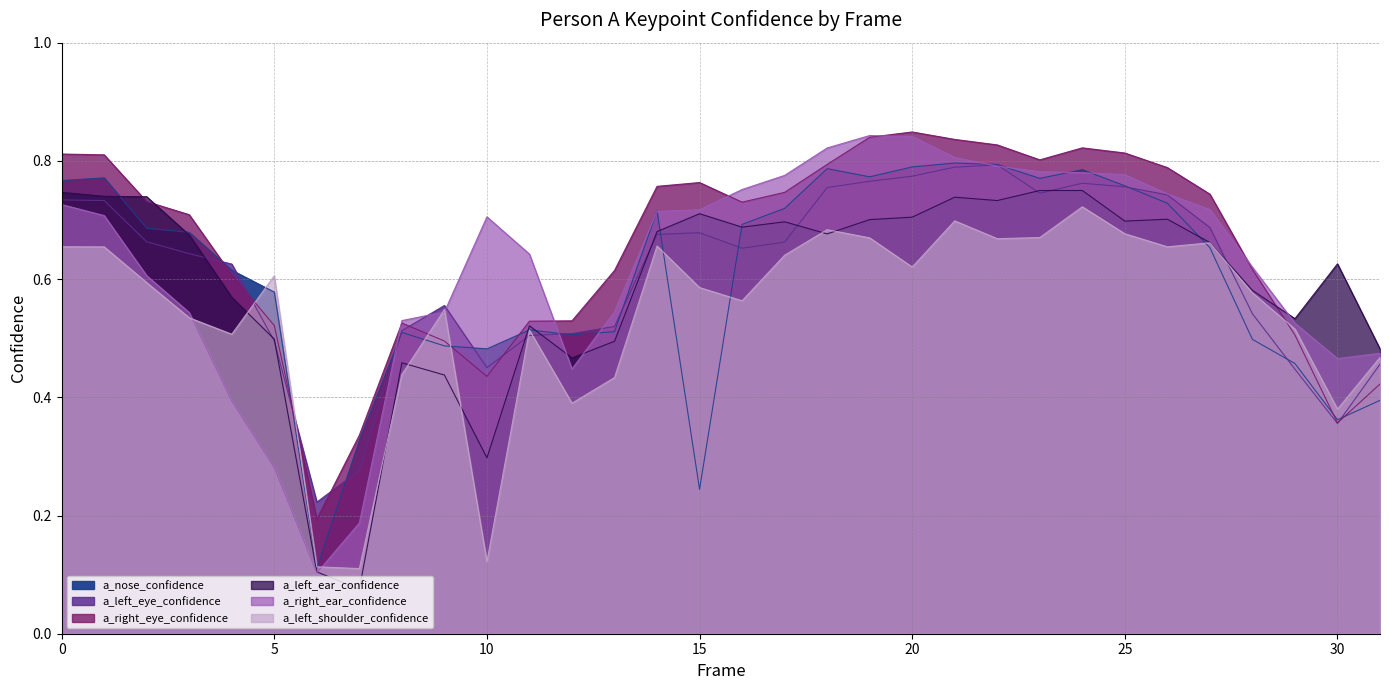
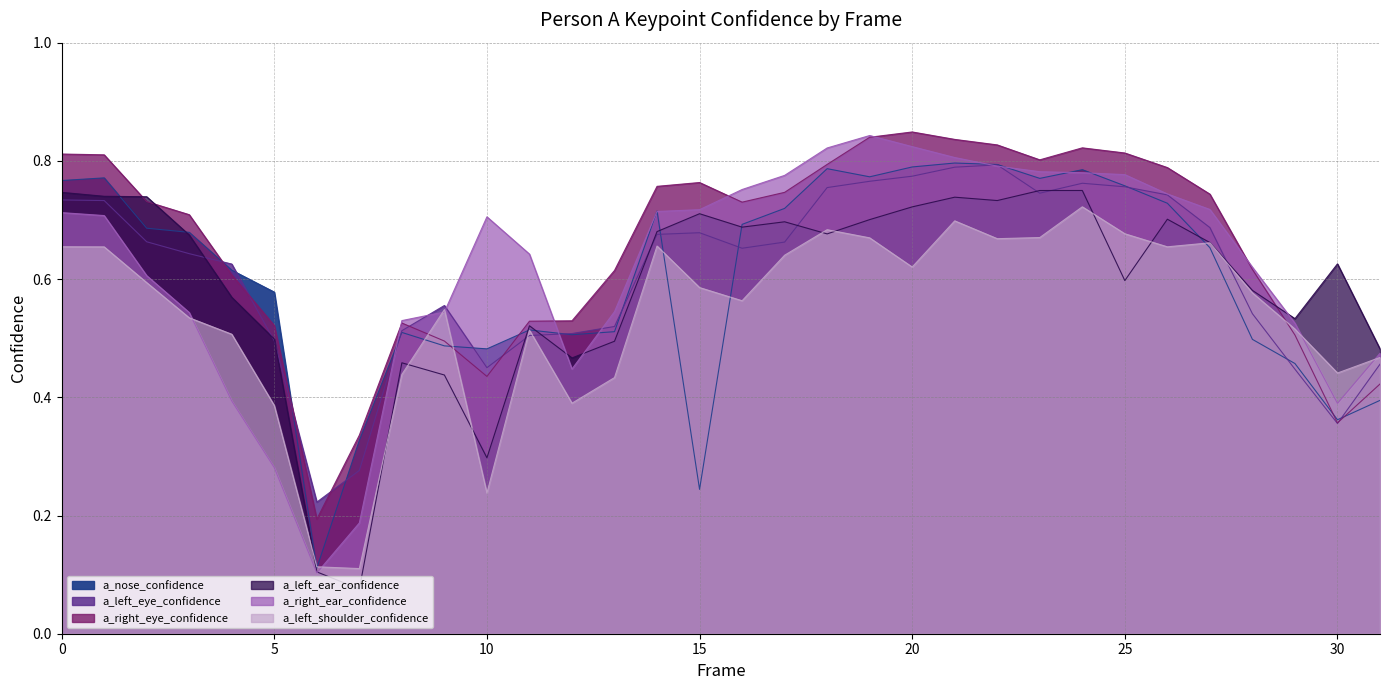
a_right_ear_confidence, 0: 0.73 -> 0.71
a_left_shoulder_confidence, 5: 0.61 -> 0.39
a_left_shoulder_confidence, 10: 0.12 -> 0.24
a_left_ear_confidence, 20: 0.70 -> 0.72
a_right_ear_confidence, 20: 0.84 -> 0.82
a_left_ear_confidence, 25: 0.70 -> 0.60
a_right_ear_confidence, 30: 0.47 -> 0.39
a_left_shoulder_confidence, 30: 0.38 -> 0.44
